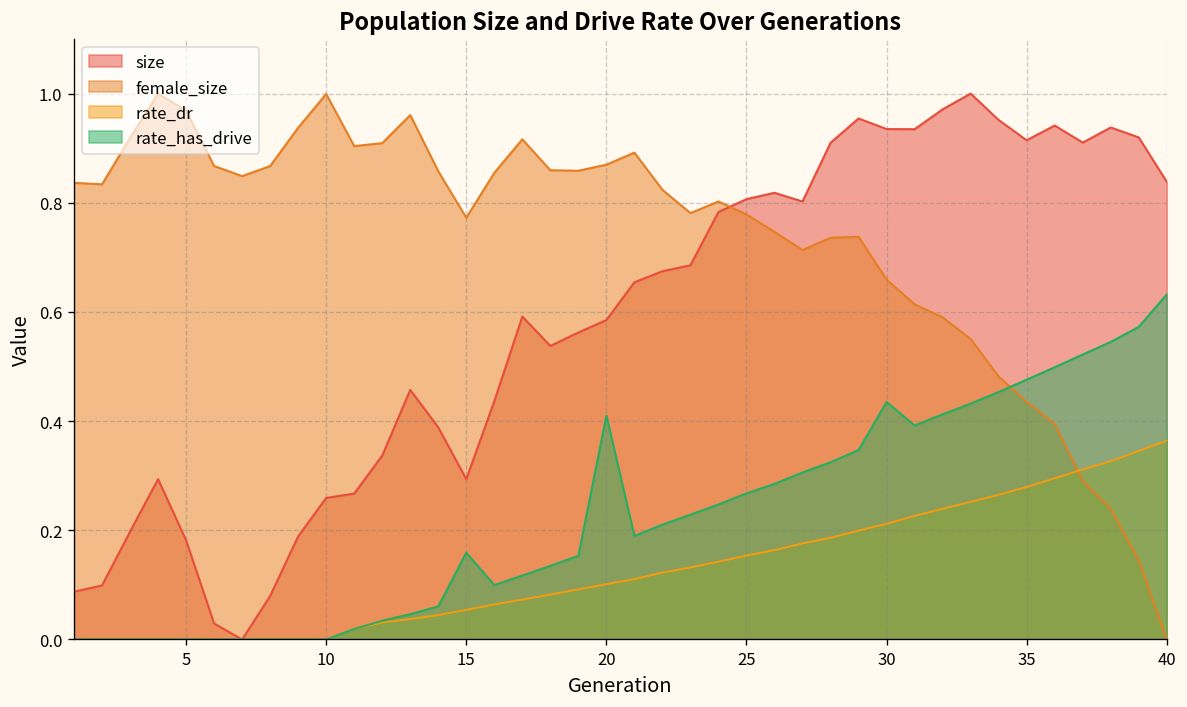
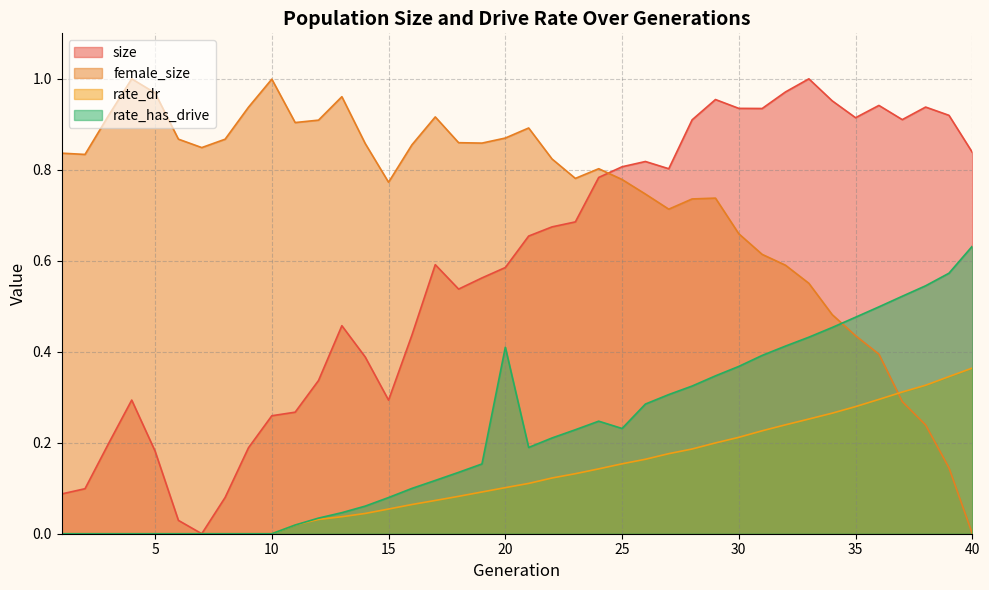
rate_has_drive, 15: 0.16 -> 0.08
rate_has_drive, 25: 0.27 -> 0.23
rate_has_drive, 30: 0.44 -> 0.37
